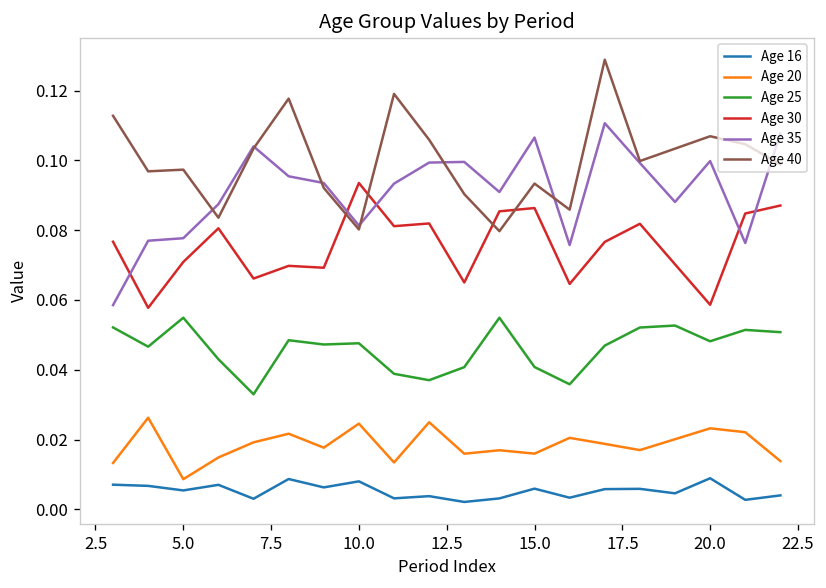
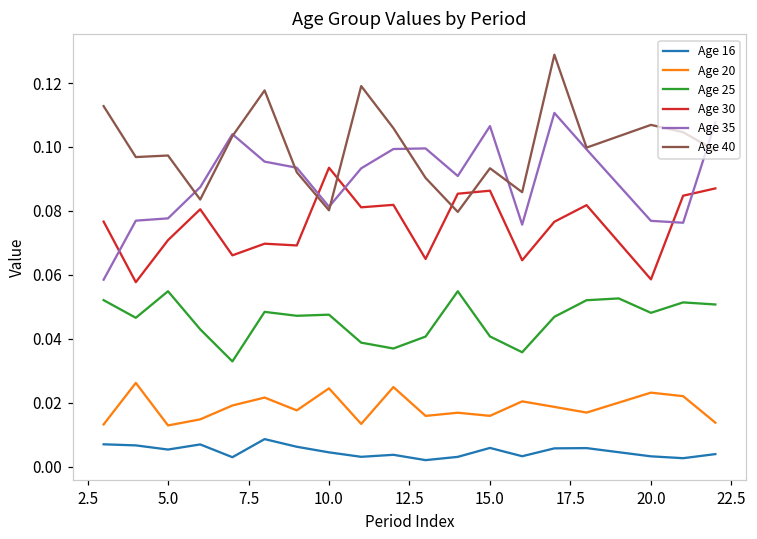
Age 20, 5.0: 0.009 -> 0.013
Age 16, 10.0: 0.008 -> 0.005
Age 16, 20.0: 0.009 -> 0.003
Age 35, 20.0: 0.100 -> 0.077
